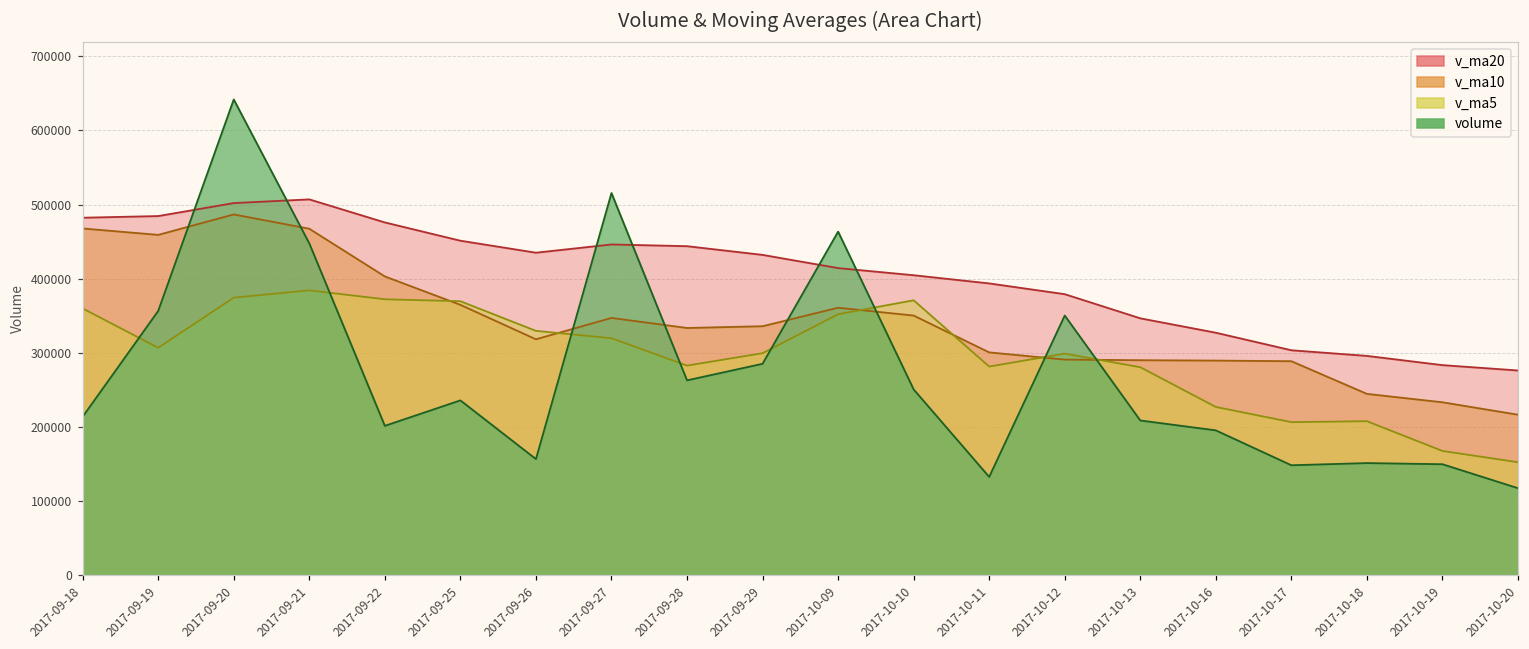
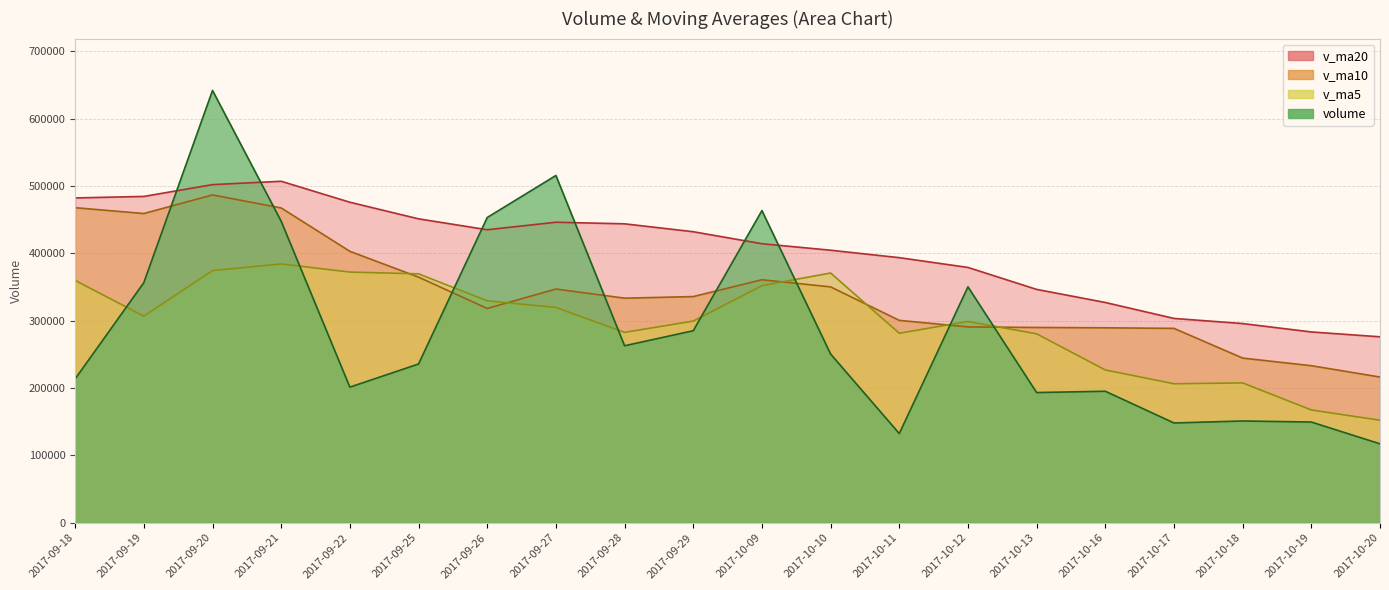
volume, 2017-09-26: 160000 -> 450000
volume, 2017-10-13: 210000 -> 190000
